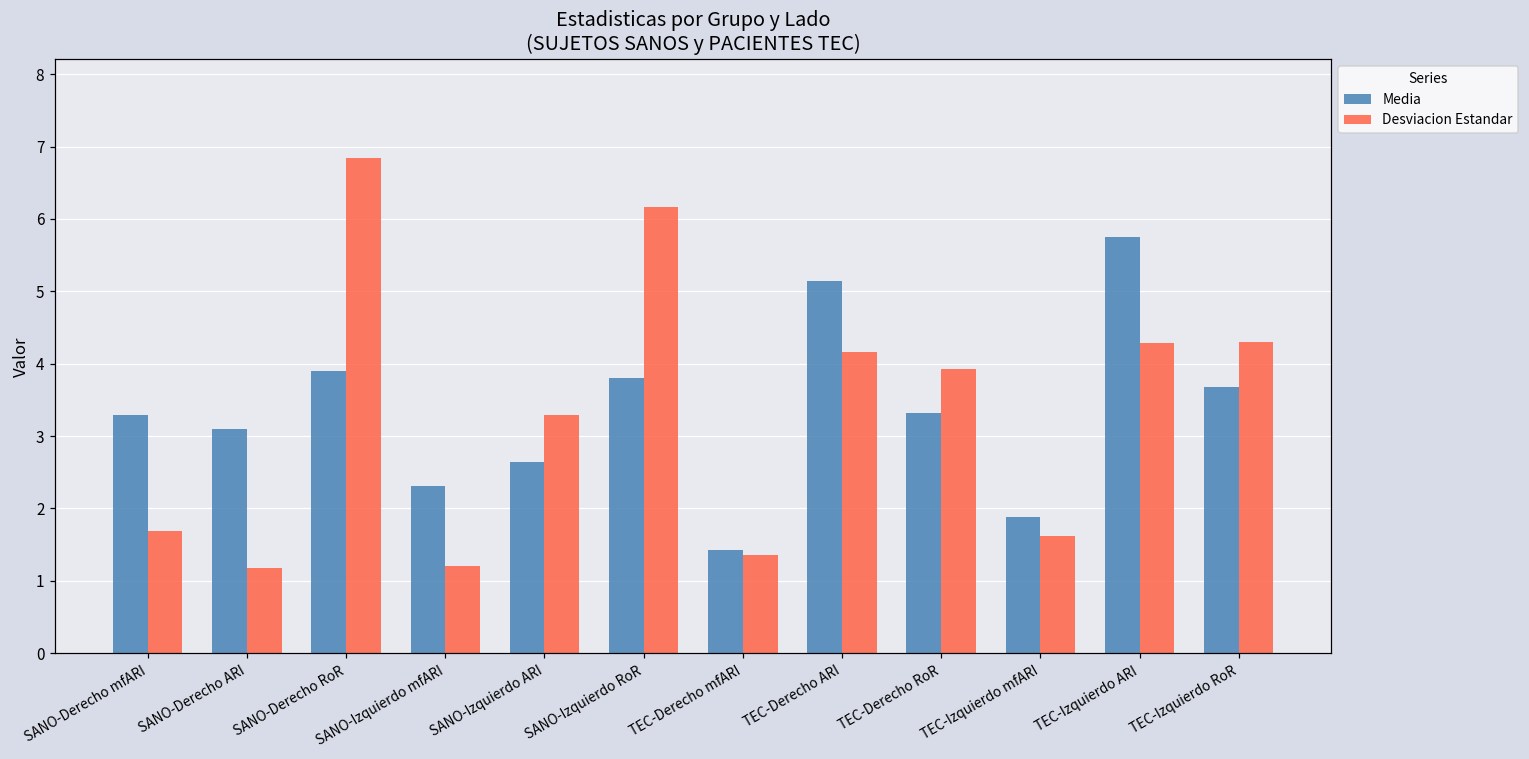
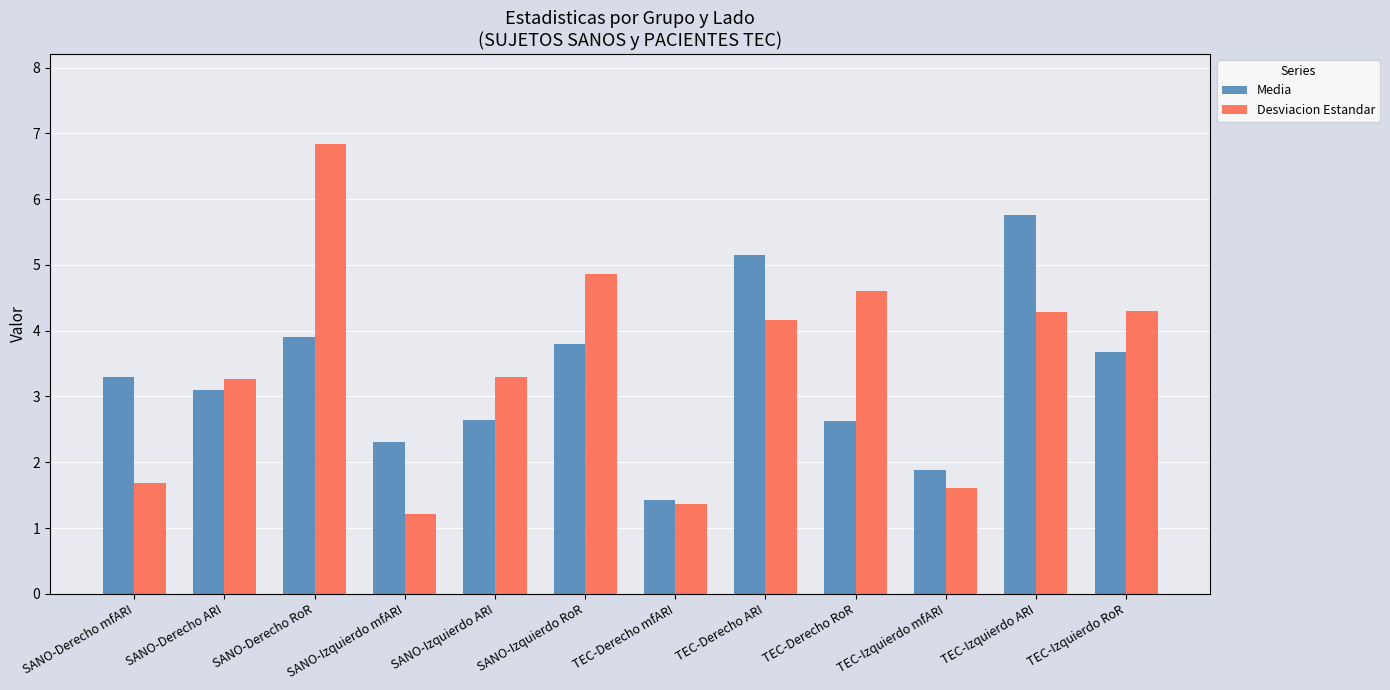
Desviacion Estandar, SANO-Derecho ARI: 1.2 -> 3.3
Desviacion Estandar, SANO-Izquierdo RoR: 6.2 -> 4.9
Media, TEC-Derecho RoR: 3.3 -> 2.6
Desviacion Estandar, TEC-Derecho RoR: 3.9 -> 4.6
